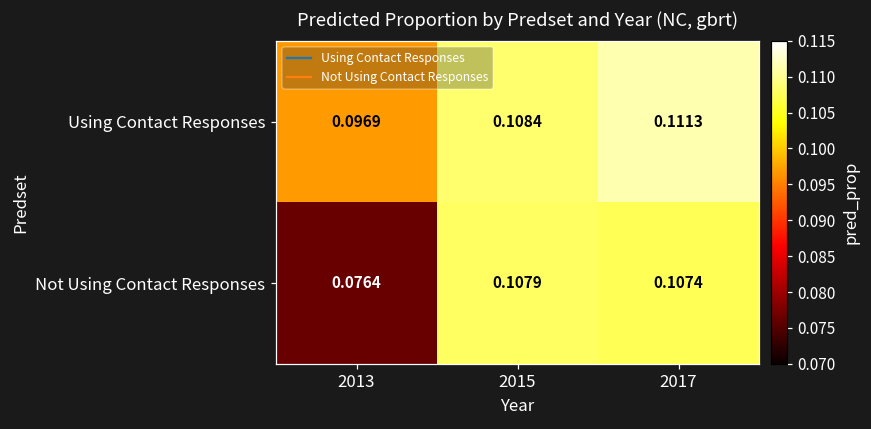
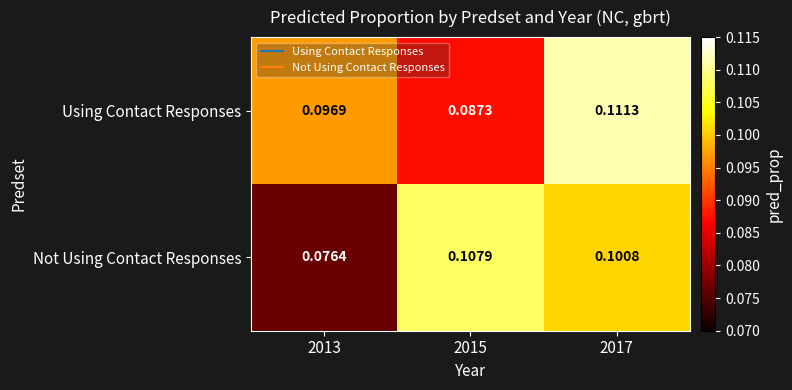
Using Contact Responses, 2015: 0.1084 -> 0.0873
Not Using Contact Responses, 2017: 0.1074 -> 0.1008
